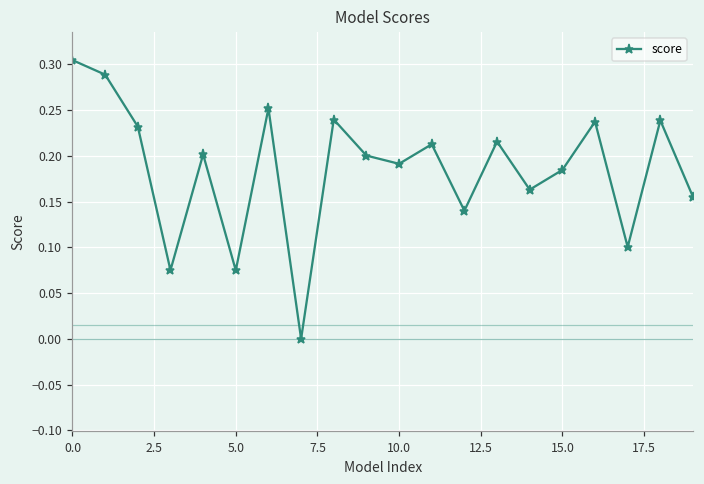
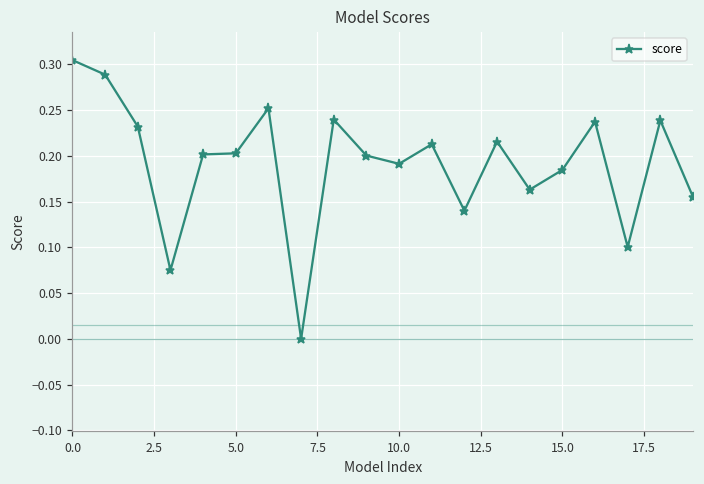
5.0: 0.07 -> 0.20
